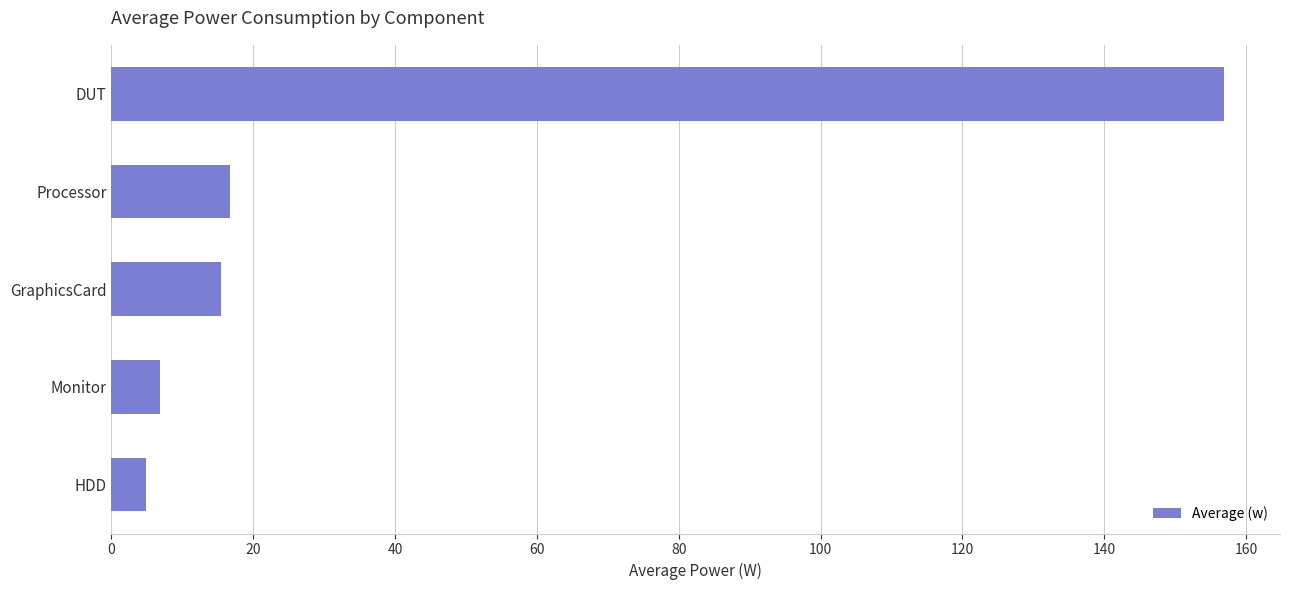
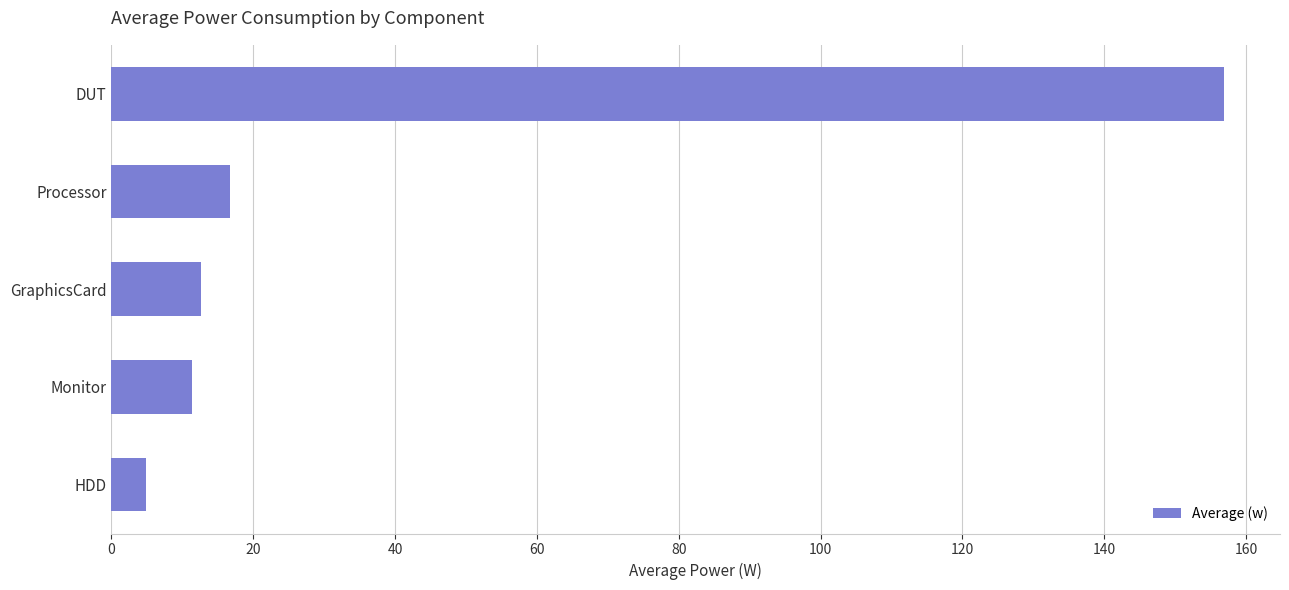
GraphicsCard: 15 -> 13
Monitor: 7 -> 11
